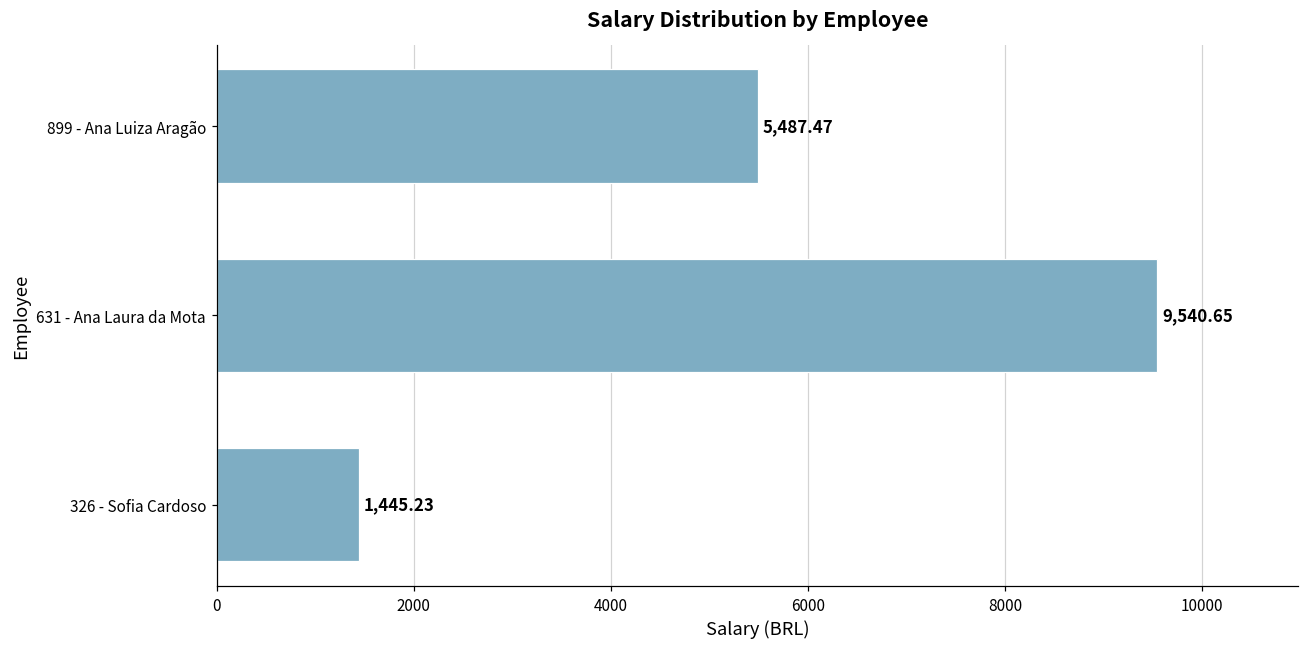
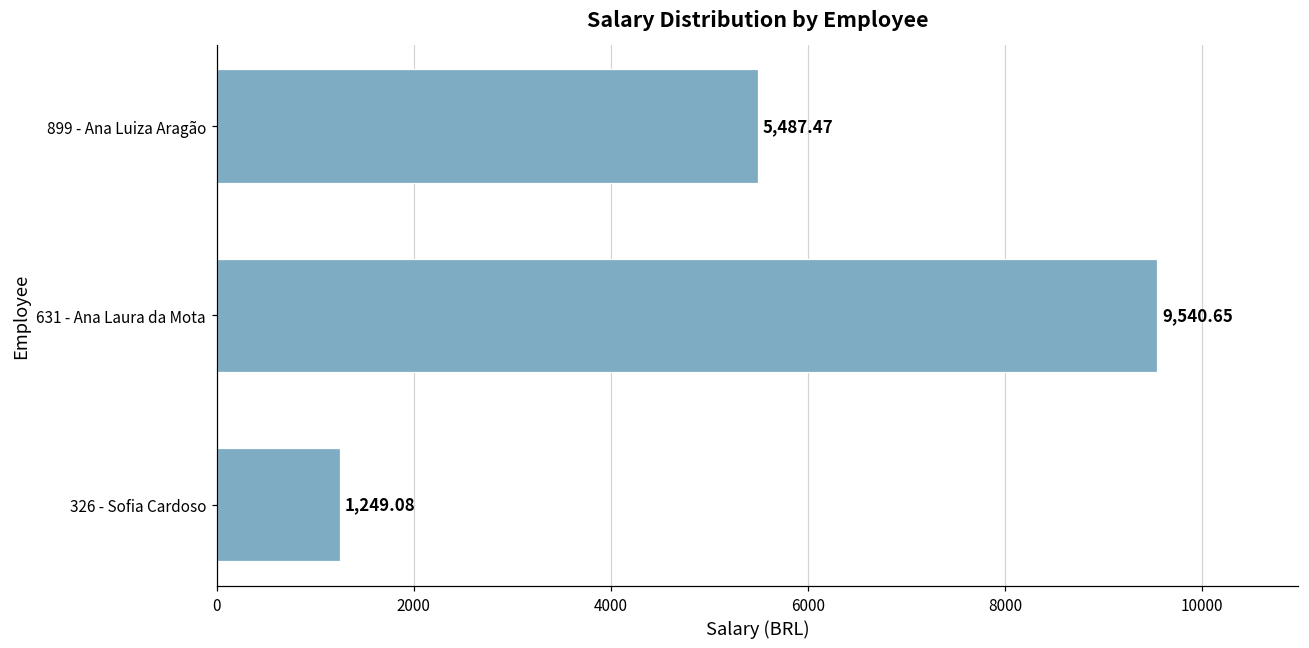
326 - Sofia Cardoso: 1,445.23 -> 1,249.08
